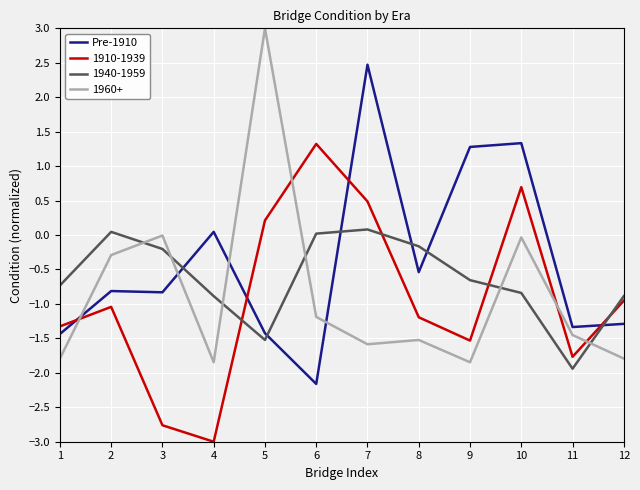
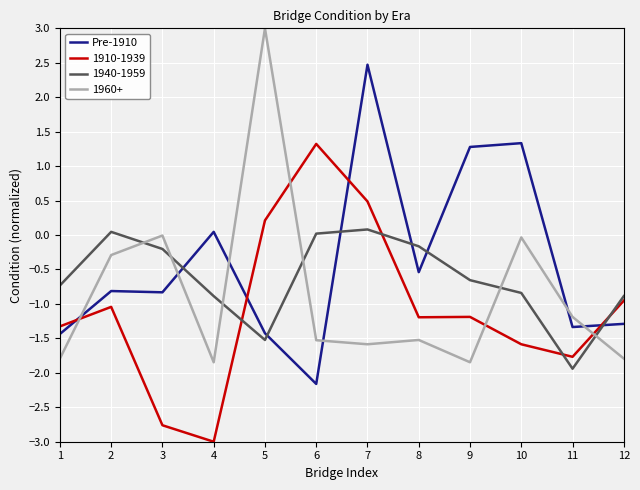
1960+, 6: -1.2 -> -1.5
1910-1939, 9: -1.5 -> -1.2
1910-1939, 10: 0.7 -> -1.6
1960+, 11: -1.5 -> -1.2
